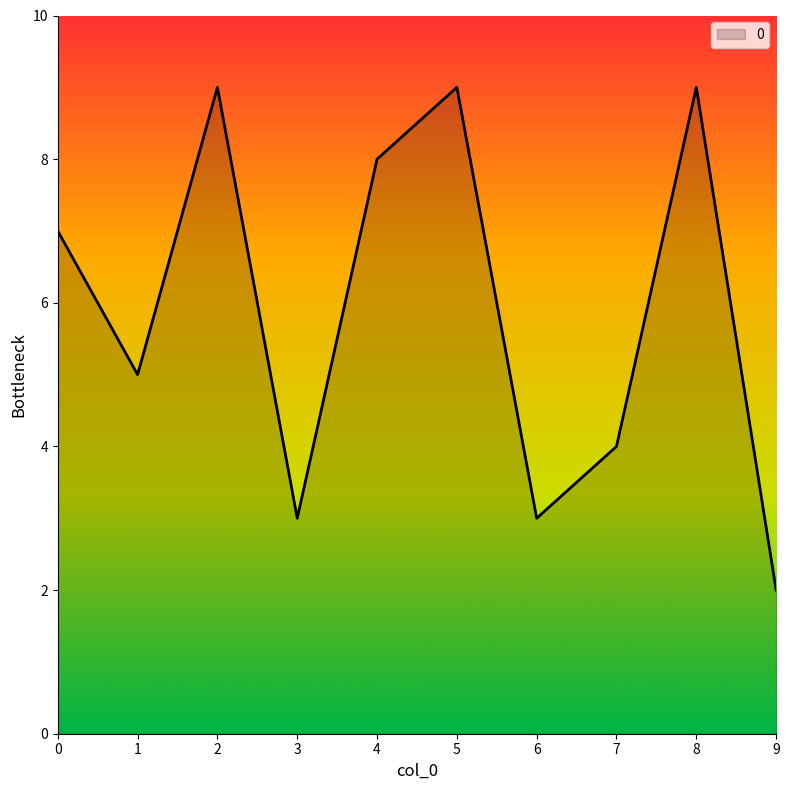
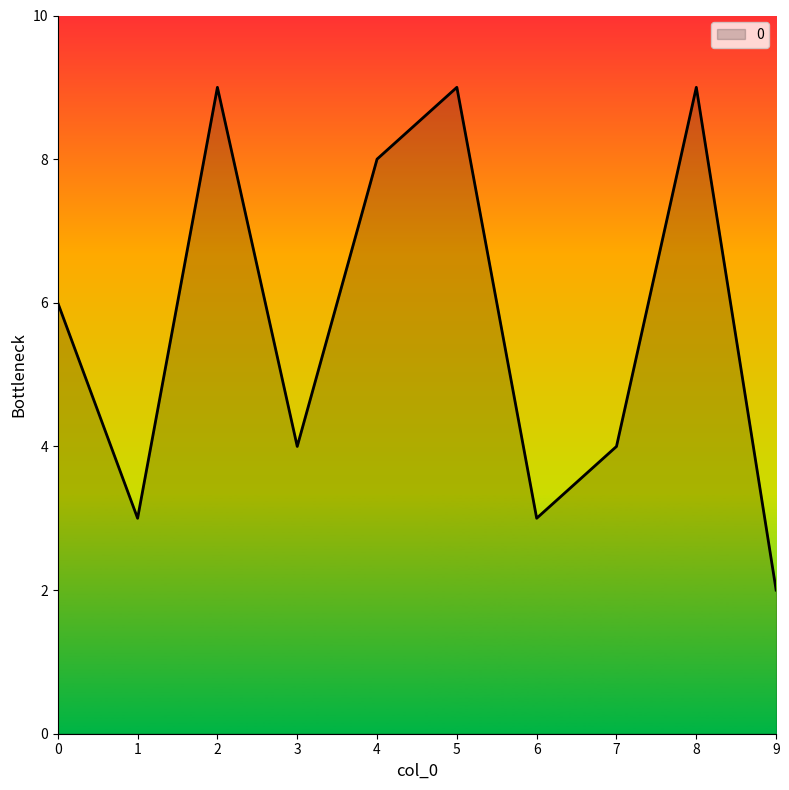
0: 7 -> 6
1: 5 -> 3
3: 3 -> 4
